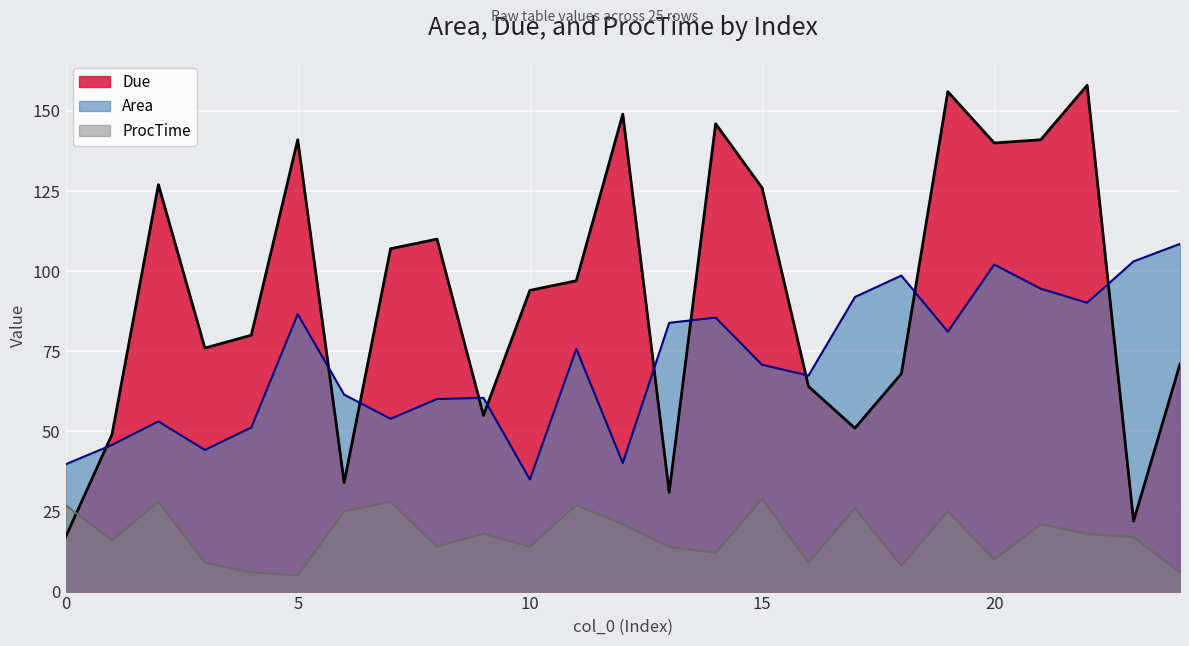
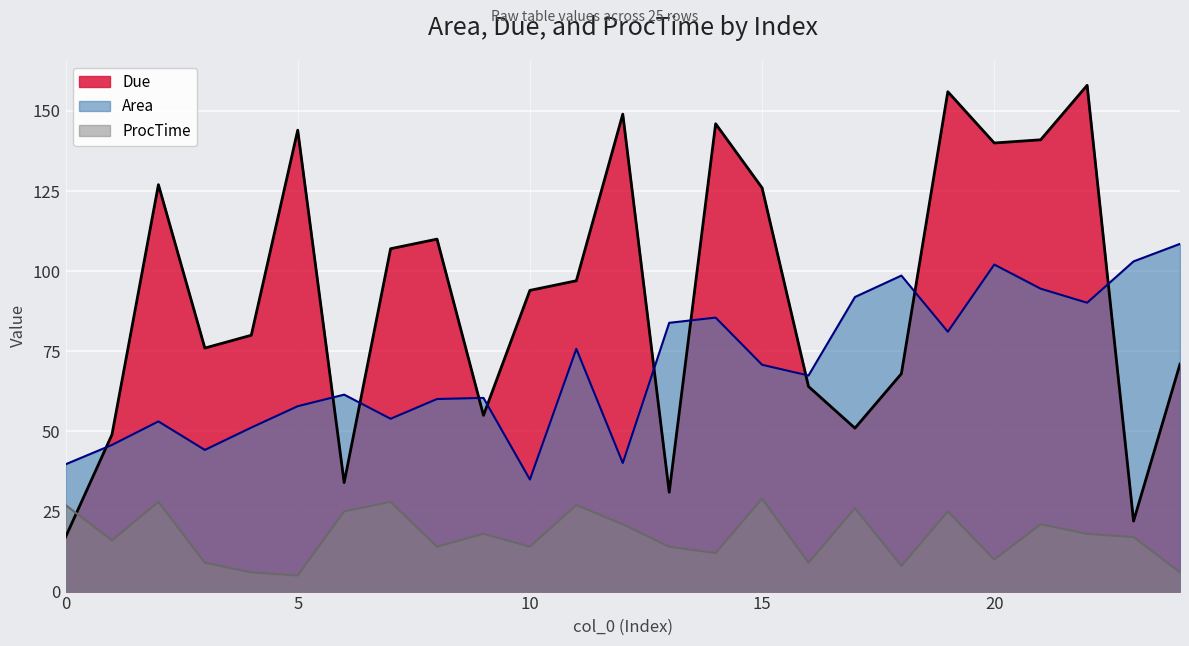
Due, 5: 141 -> 144
Area, 5: 87 -> 58
